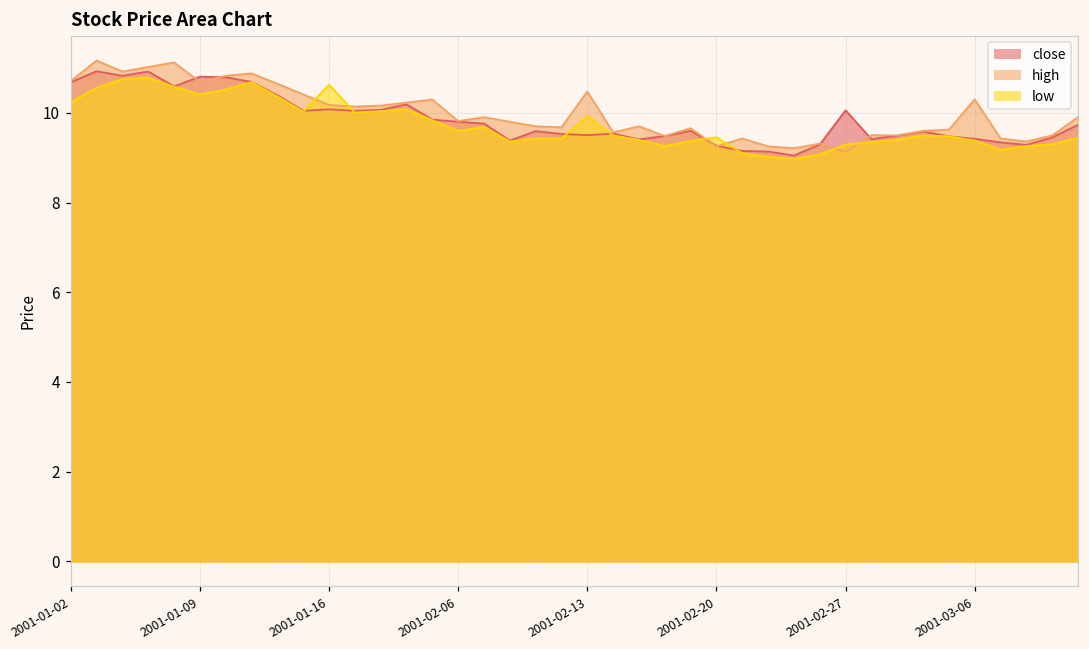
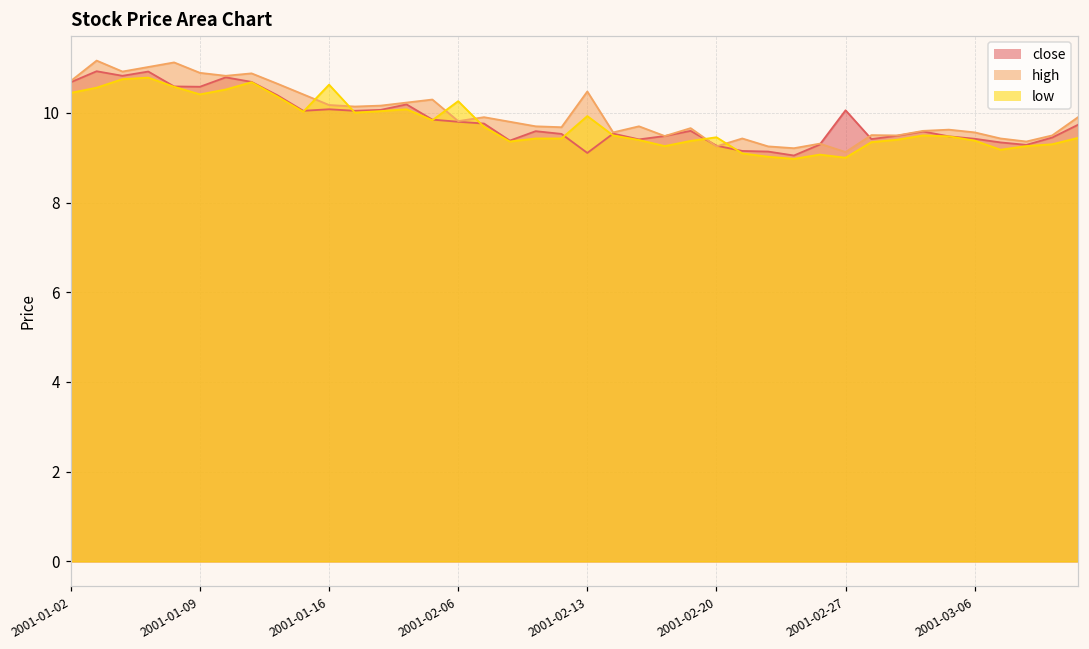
low, 2001-01-02: 10.2 -> 10.4
close, 2001-01-09: 10.8 -> 10.6
high, 2001-01-09: 10.7 -> 10.9
low, 2001-02-06: 9.6 -> 10.3
close, 2001-02-13: 9.5 -> 9.1
low, 2001-02-27: 9.3 -> 9.0
high, 2001-03-06: 10.3 -> 9.6
